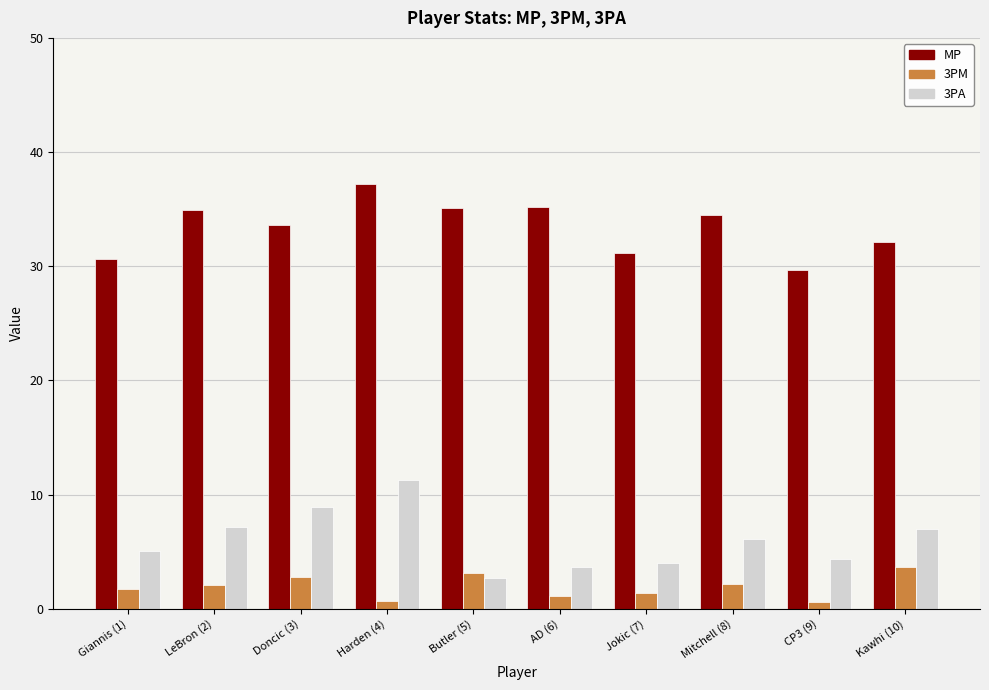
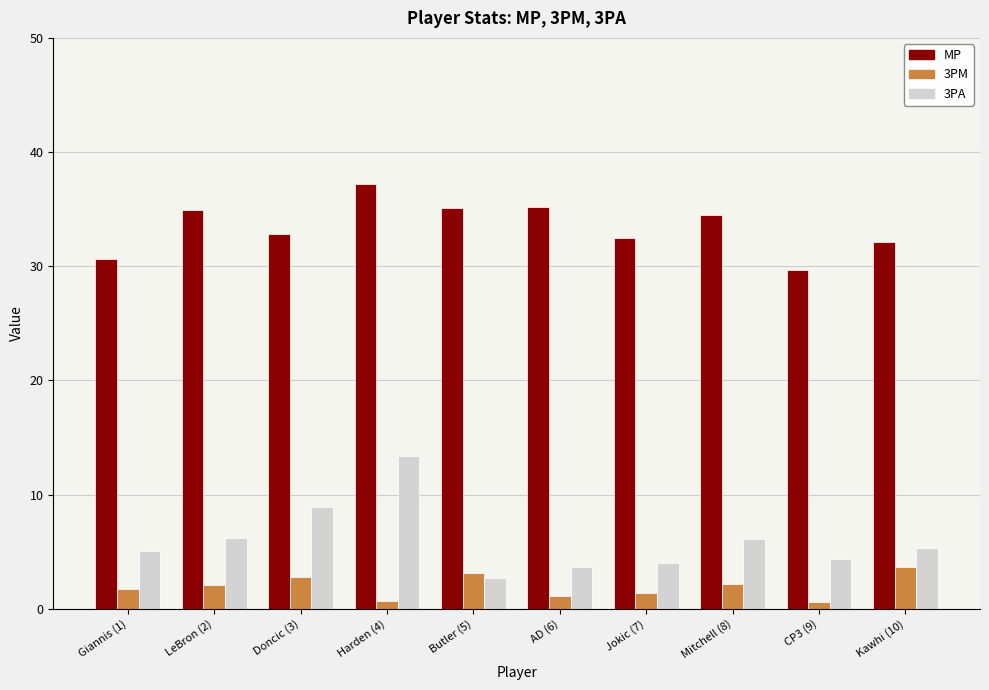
3PA, LeBron (2): 7.2 -> 6.2
MP, Doncic (3): 33.6 -> 32.8
3PA, Harden (4): 11.3 -> 13.4
MP, Jokic (7): 31.2 -> 32.5
3PA, Kawhi (10): 7.0 -> 5.3
